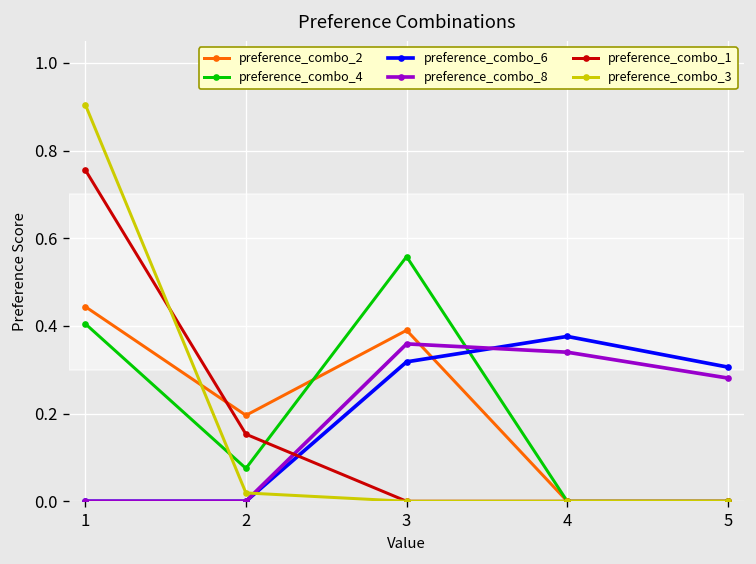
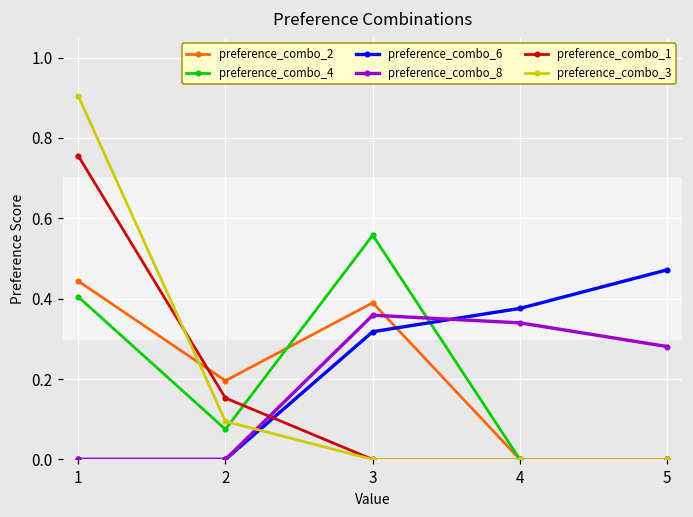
preference_combo_3, 2: 0.02 -> 0.10
preference_combo_6, 5: 0.31 -> 0.47
